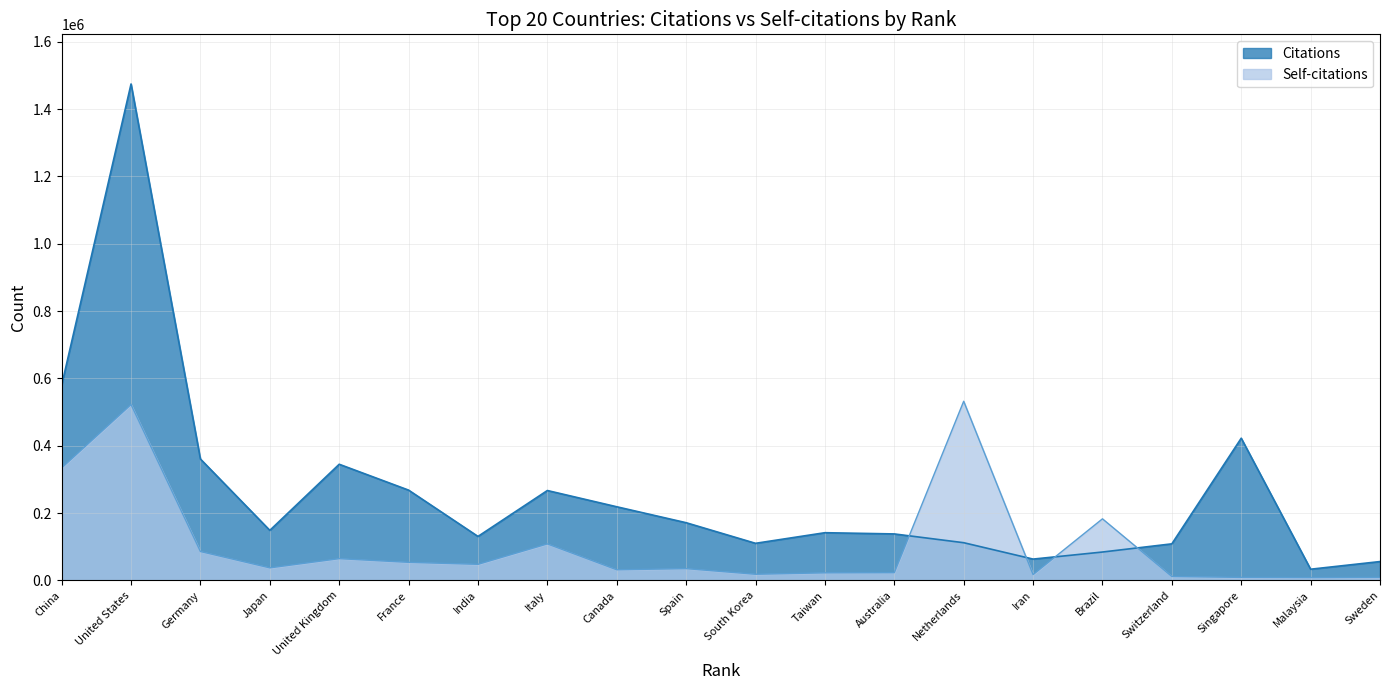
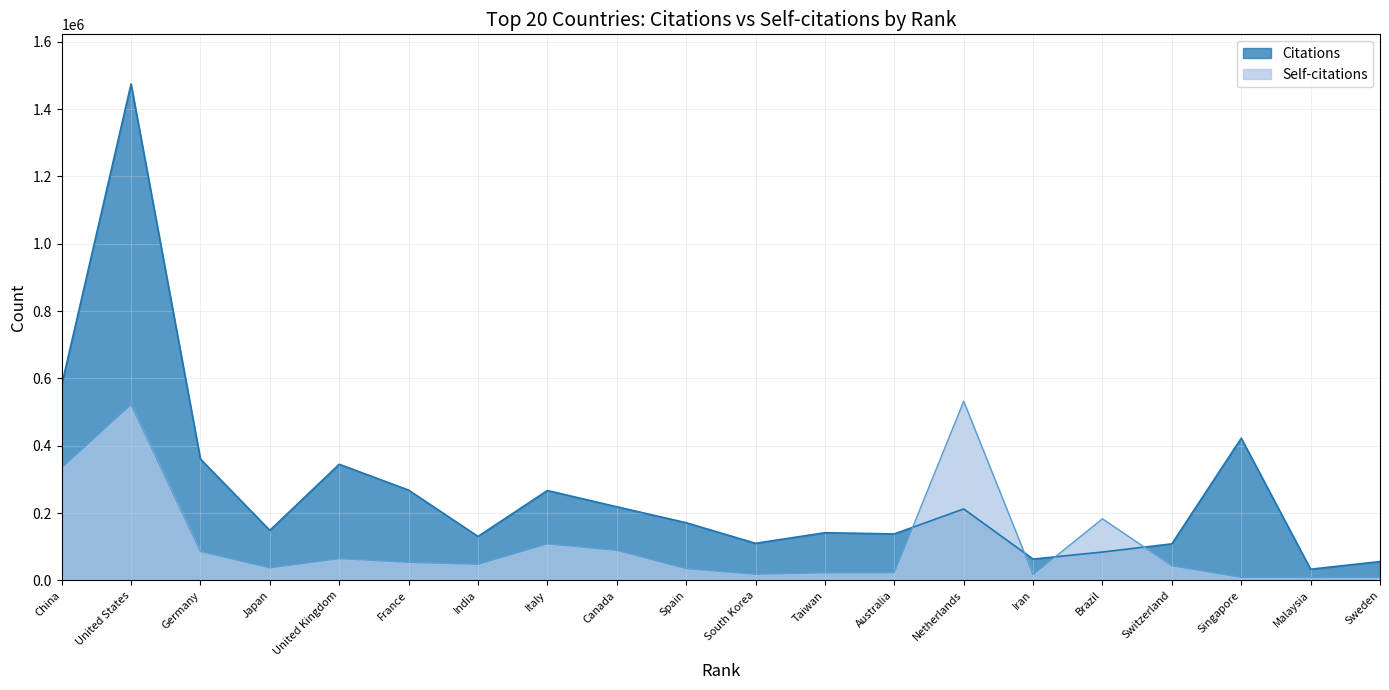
Self-citations, Canada: 30000 -> 90000
Citations, Netherlands: 110000 -> 210000
Self-citations, Switzerland: 10000 -> 40000
